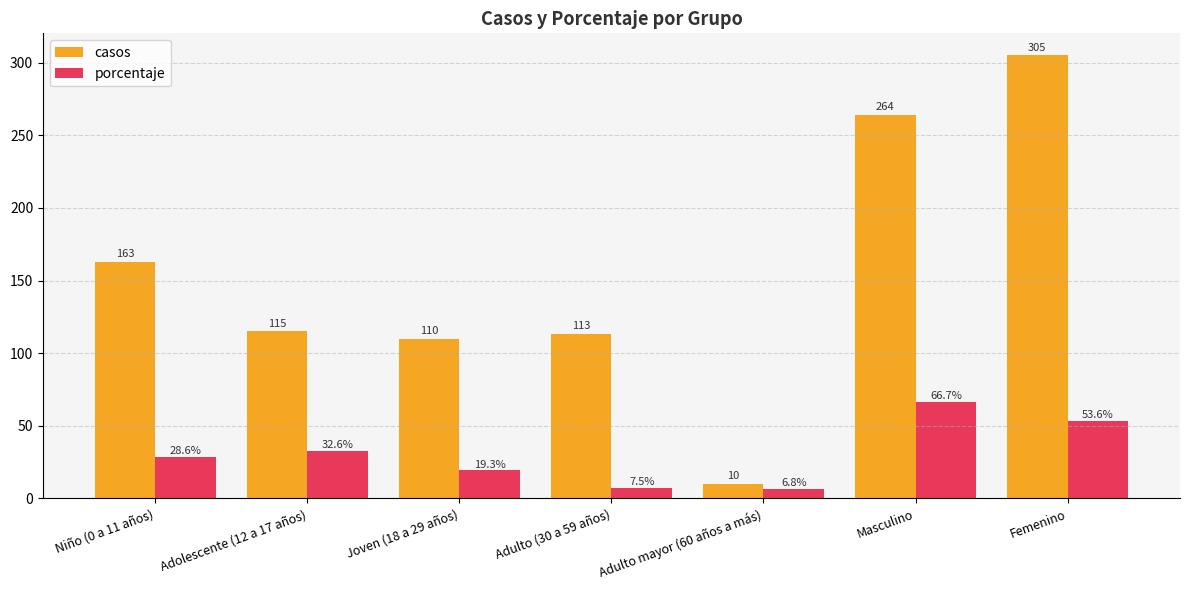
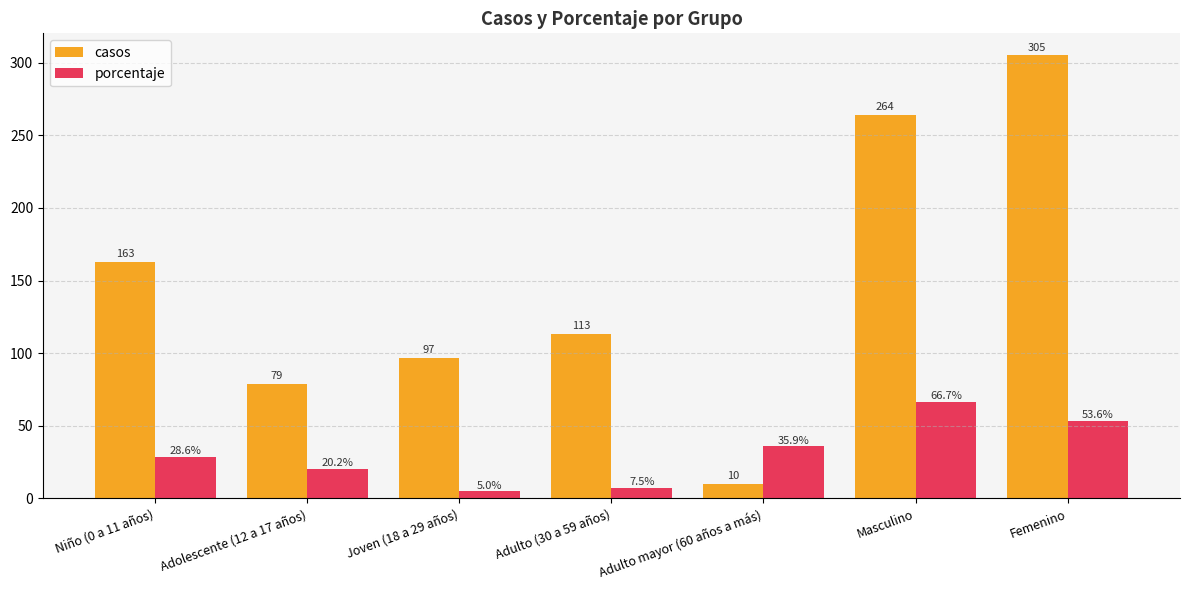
casos, Adolescente (12 a 17 años): 115 -> 79
porcentaje, Adolescente (12 a 17 años): 32.6% -> 20.2%
casos, Joven (18 a 29 años): 110 -> 97
porcentaje, Joven (18 a 29 años): 19.3% -> 5.0%
porcentaje, Adulto mayor (60 años a más): 6.8% -> 35.9%
